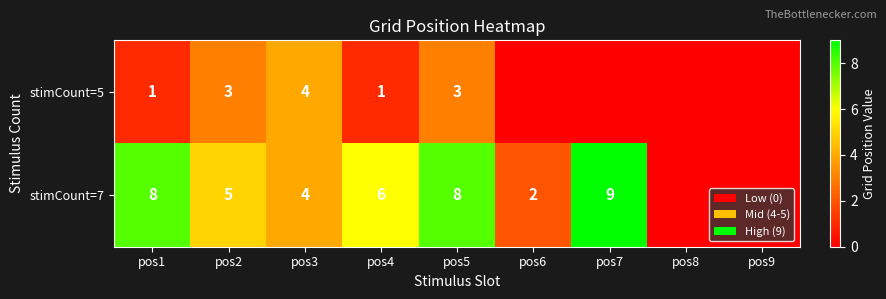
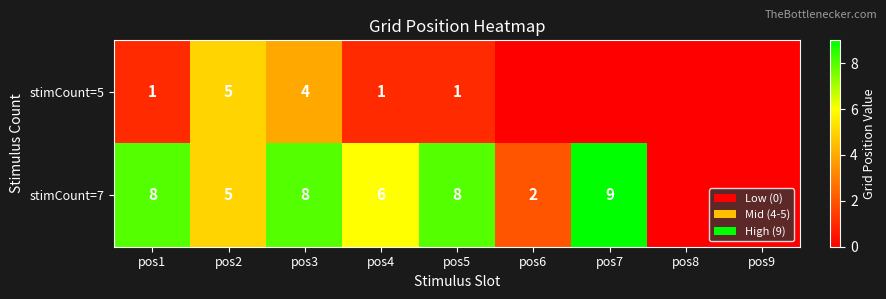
stimCount=5, pos2: 3 -> 5
stimCount=5, pos5: 3 -> 1
stimCount=7, pos3: 4 -> 8
